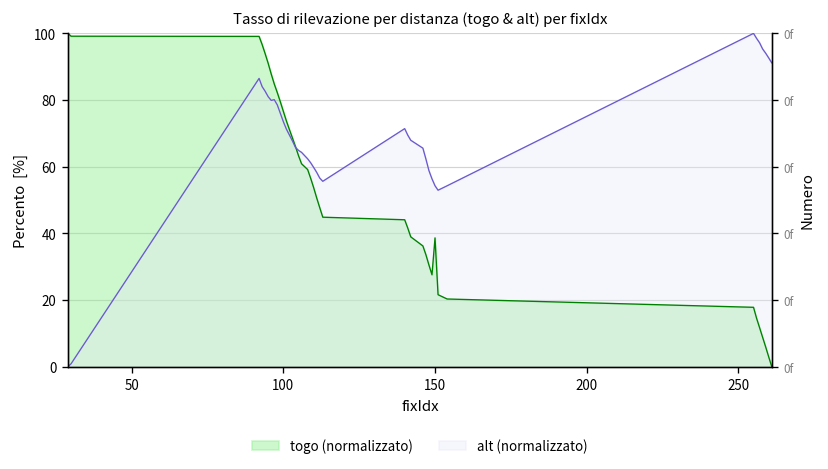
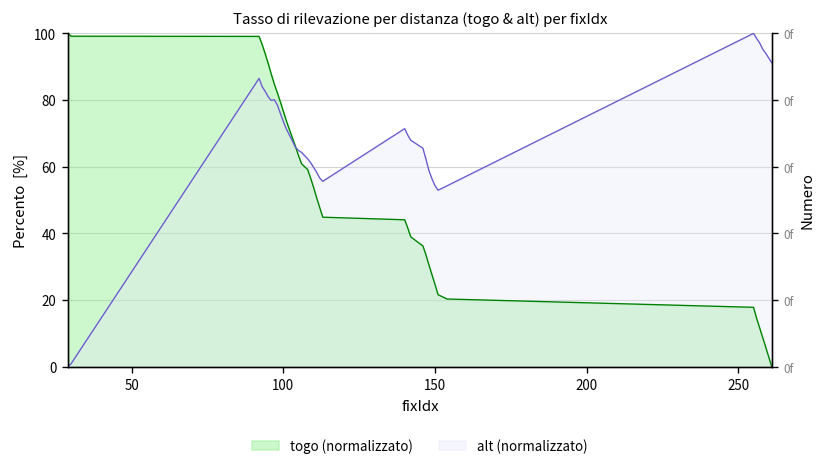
togo (normalizzato), 150: 39 -> 25
